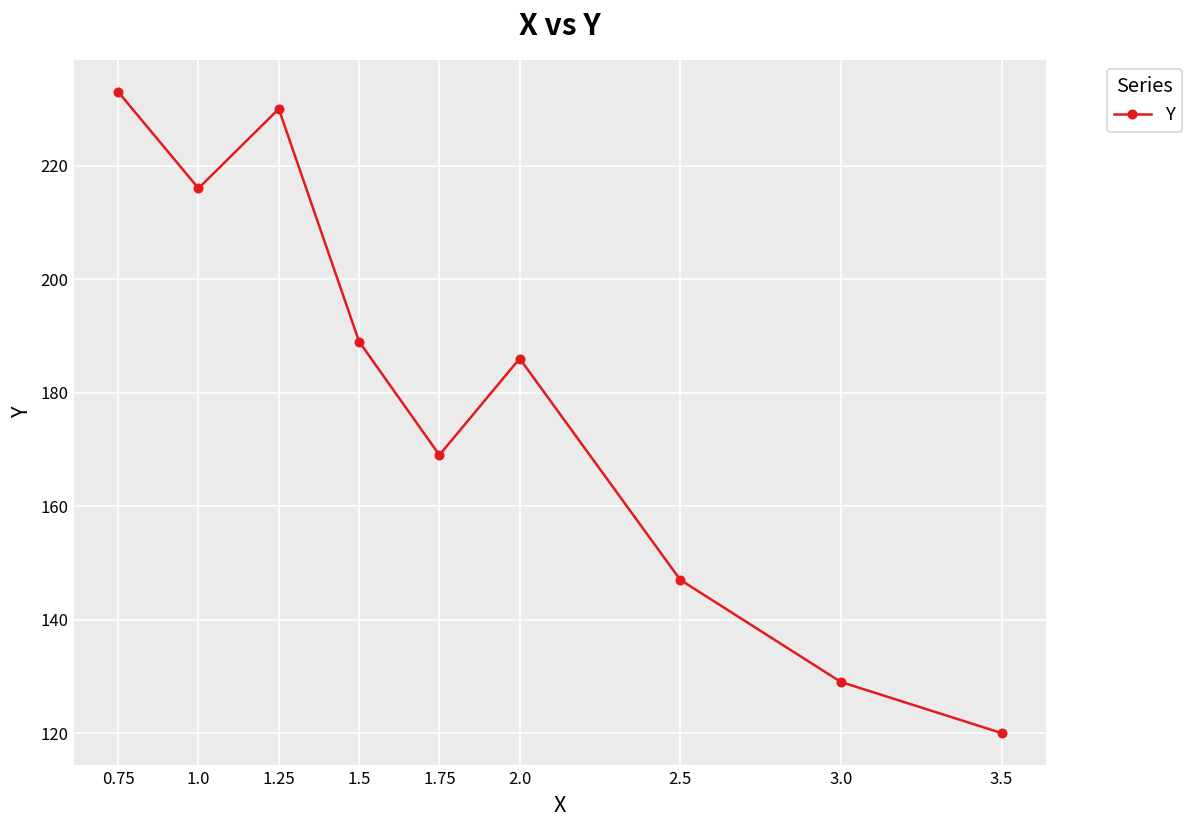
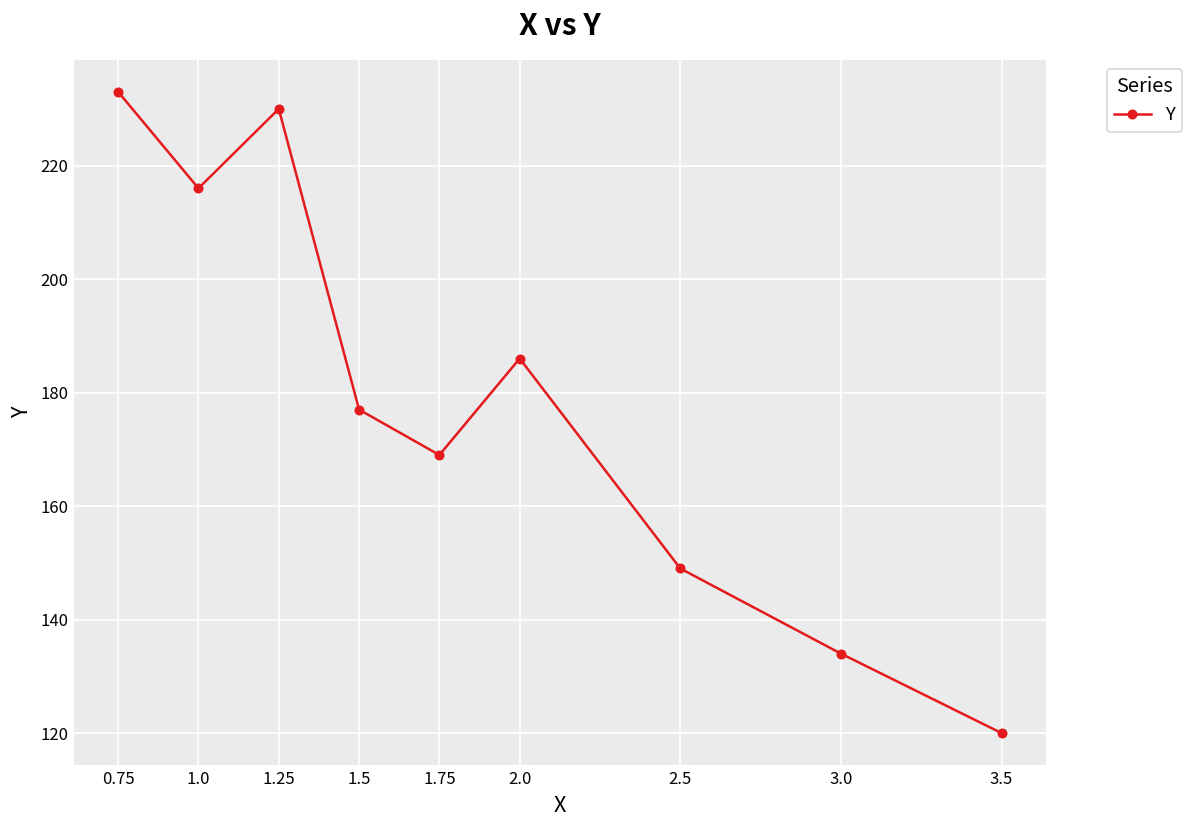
1.5: 189 -> 177
2.5: 147 -> 149
3.0: 129 -> 134
